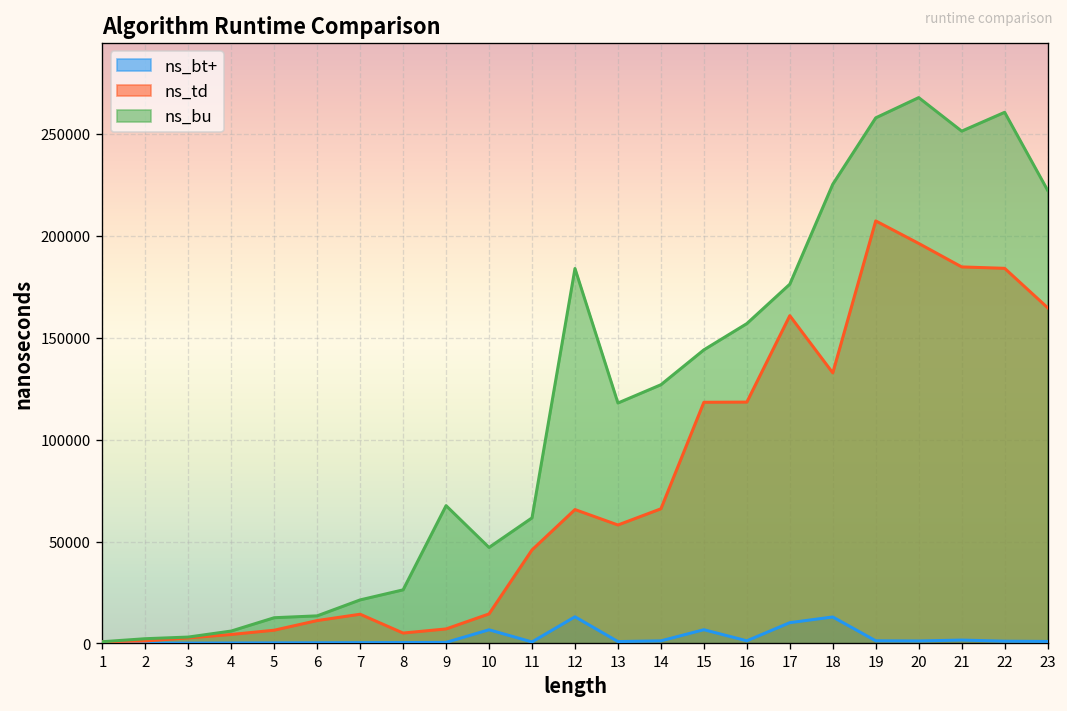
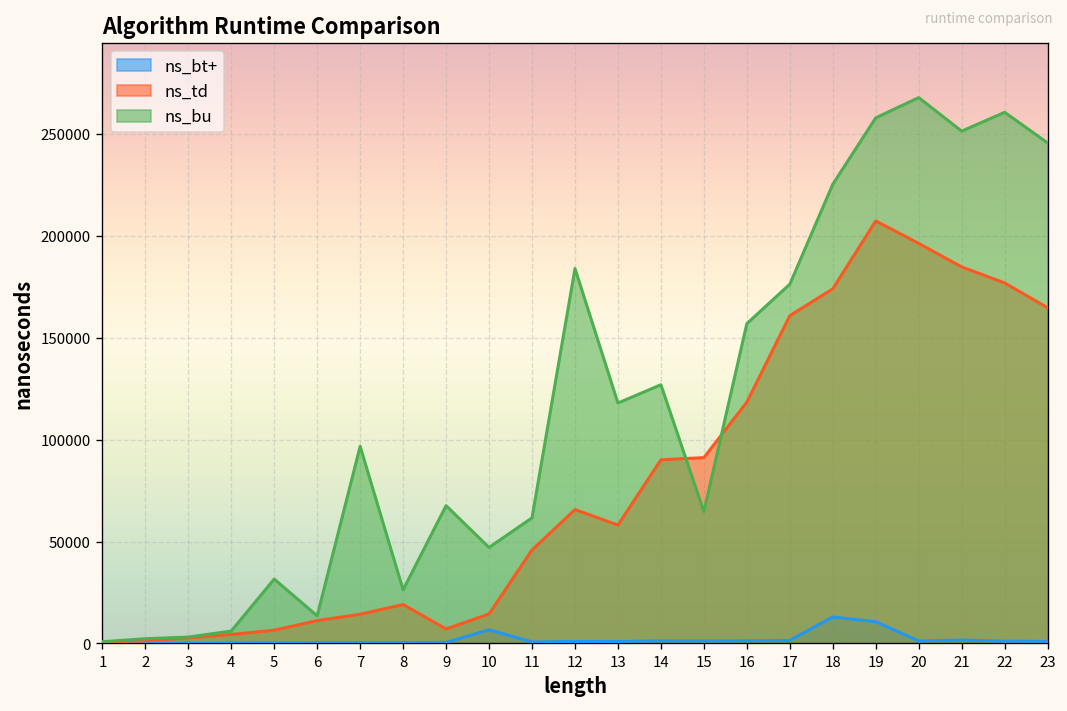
ns_bu, 5: 13000 -> 32000
ns_bu, 7: 21000 -> 97000
ns_td, 8: 5000 -> 19000
ns_bt+, 12: 13000 -> 1000
ns_td, 14: 66000 -> 90000
ns_bt+, 15: 7000 -> 1000
ns_td, 15: 118000 -> 91000
ns_bu, 15: 144000 -> 65000
ns_bt+, 17: 10000 -> 2000
ns_td, 18: 133000 -> 174000
ns_bt+, 19: 1000 -> 11000
ns_td, 22: 184000 -> 177000
ns_bu, 23: 223000 -> 246000
